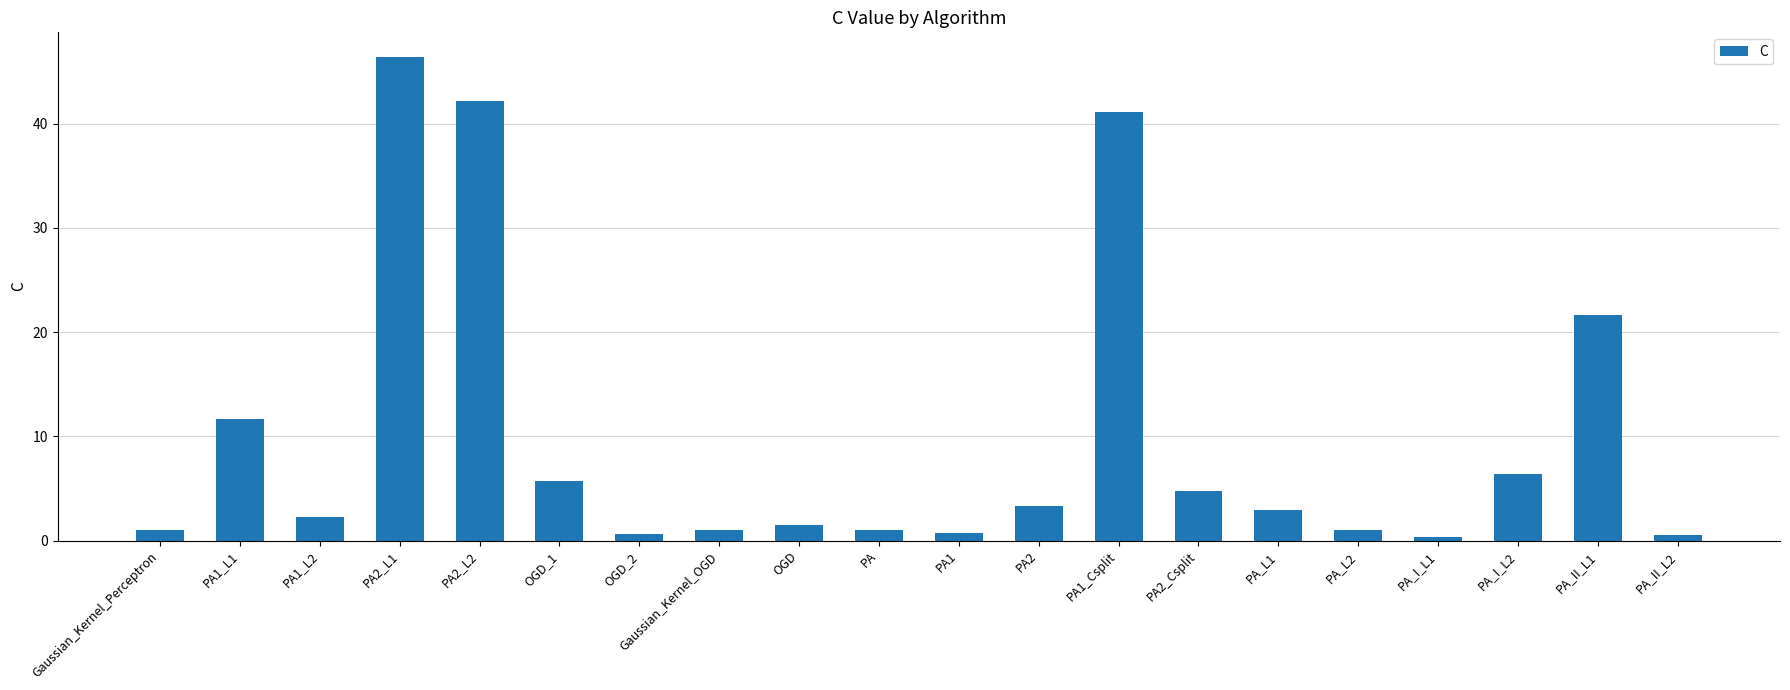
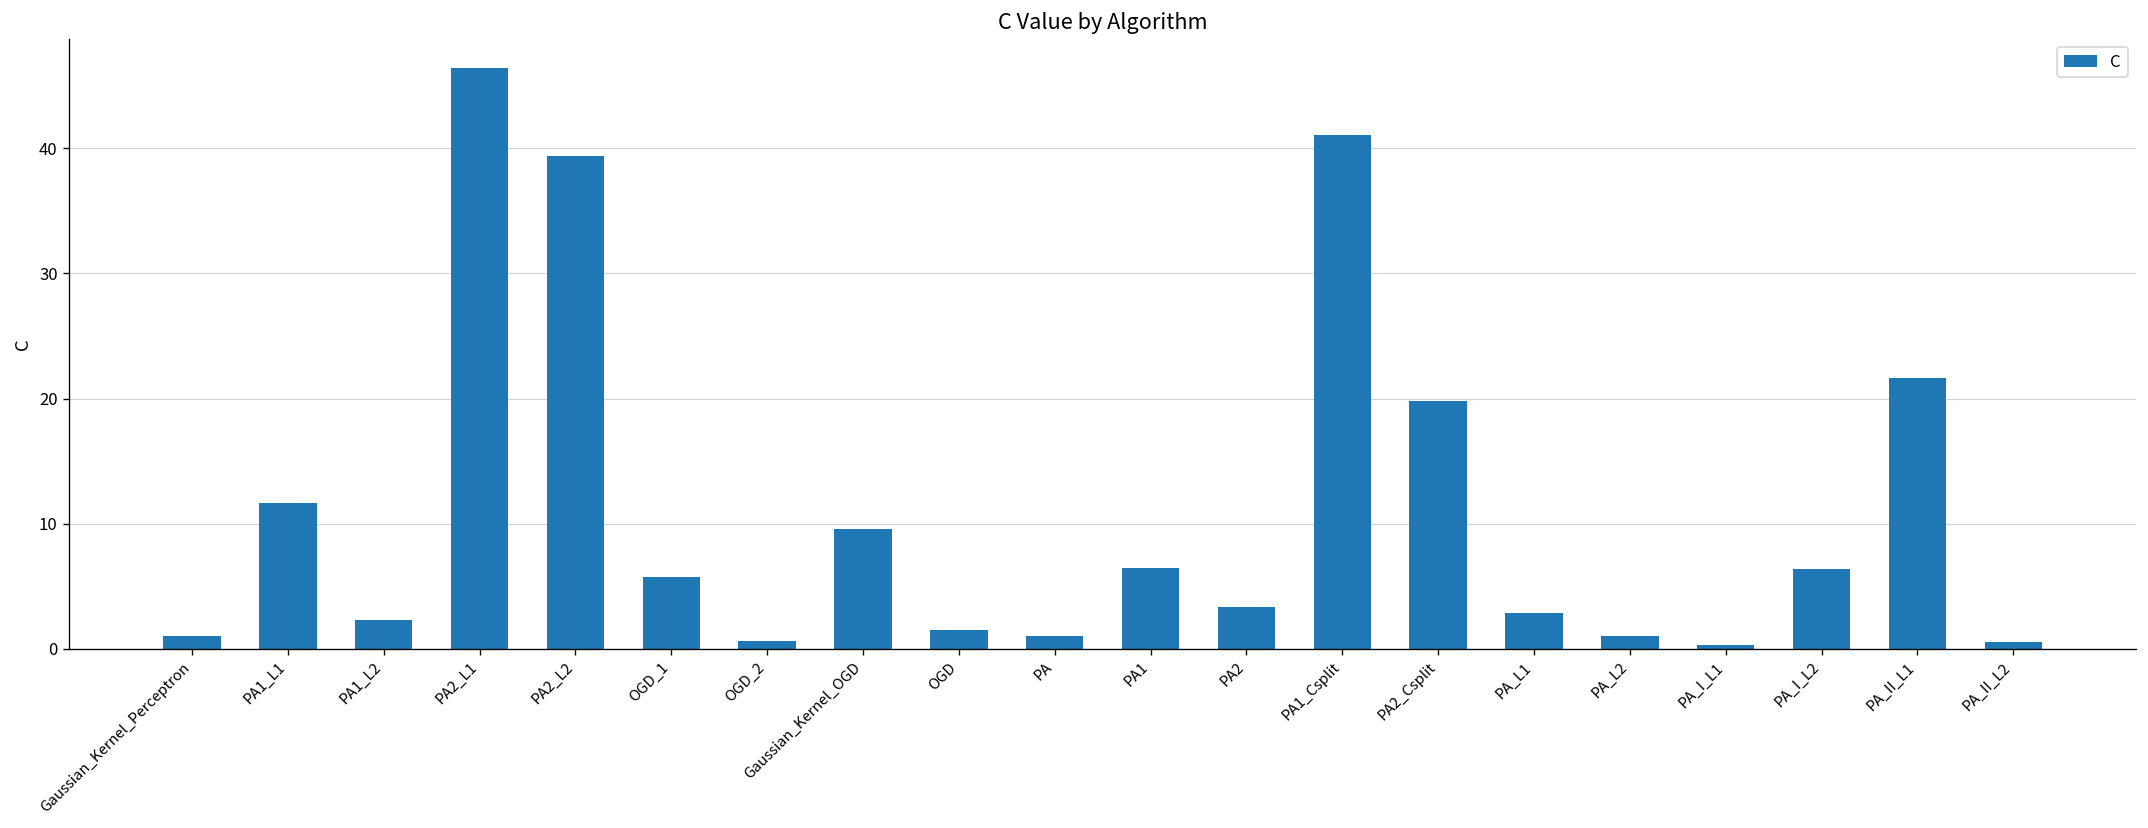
PA2_L2: 42.1 -> 39.4
Gaussian_Kernel_OGD: 1.0 -> 9.6
PA1: 0.8 -> 6.5
PA2_Csplit: 4.7 -> 19.8
